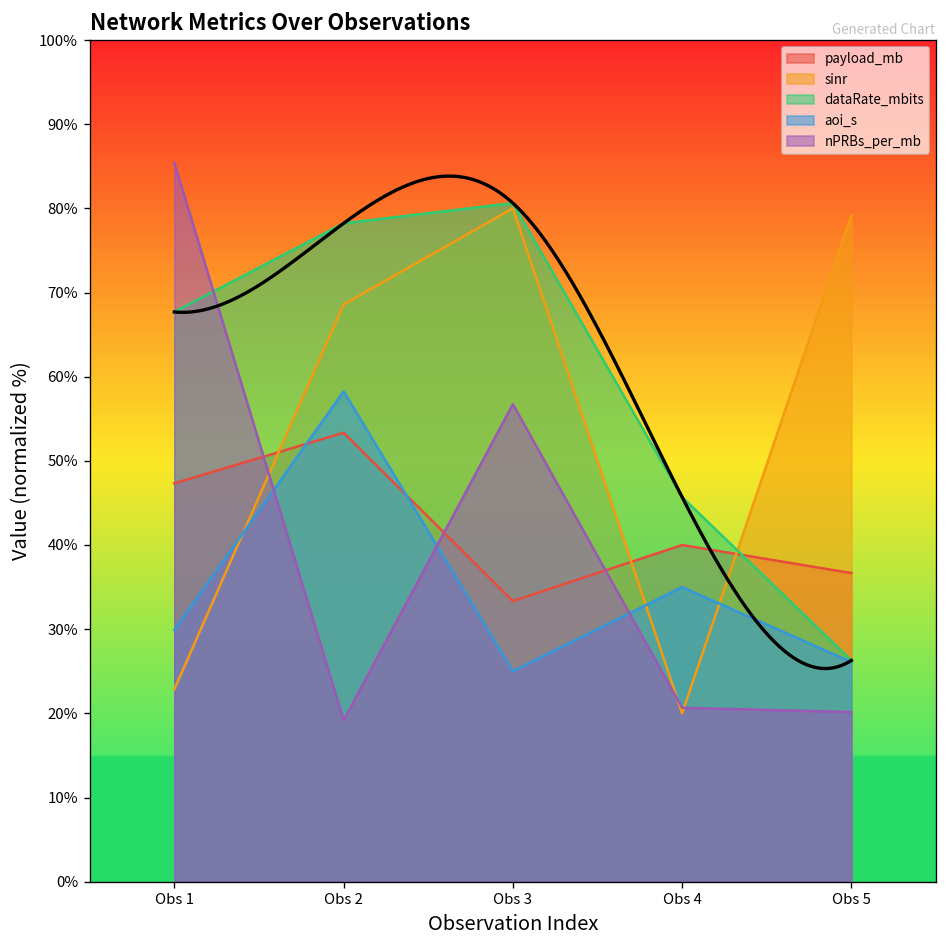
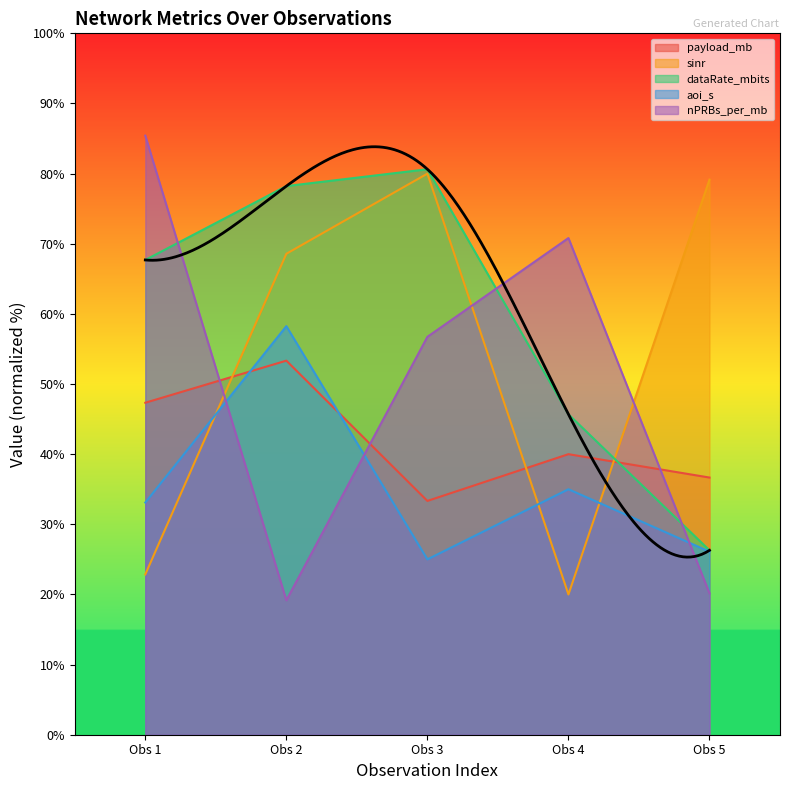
aoi_s, Obs 1: 30% -> 33%
nPRBs_per_mb, Obs 4: 21% -> 71%
